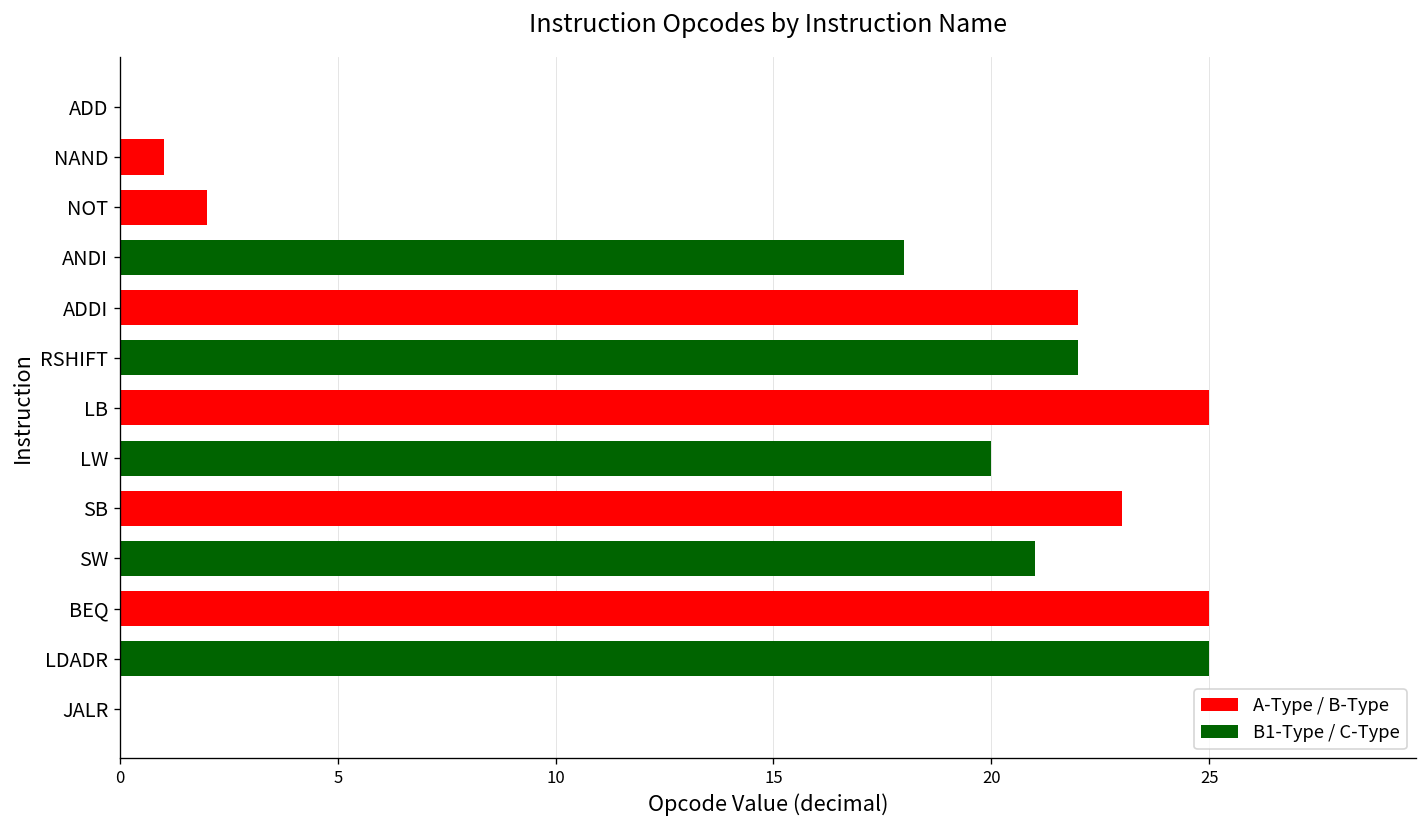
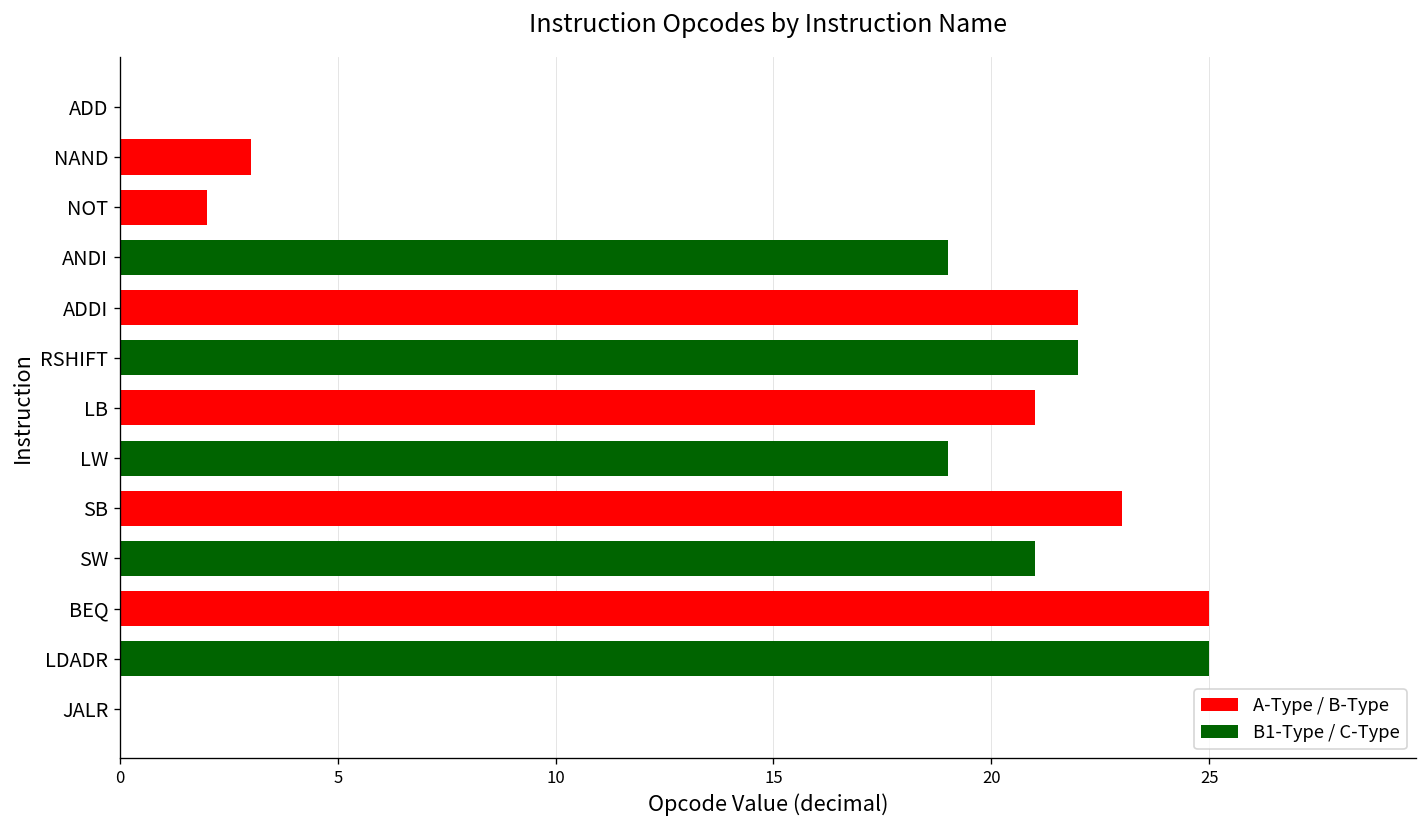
NAND: 1 -> 3
ANDI: 18 -> 19
LB: 25 -> 21
LW: 20 -> 19
